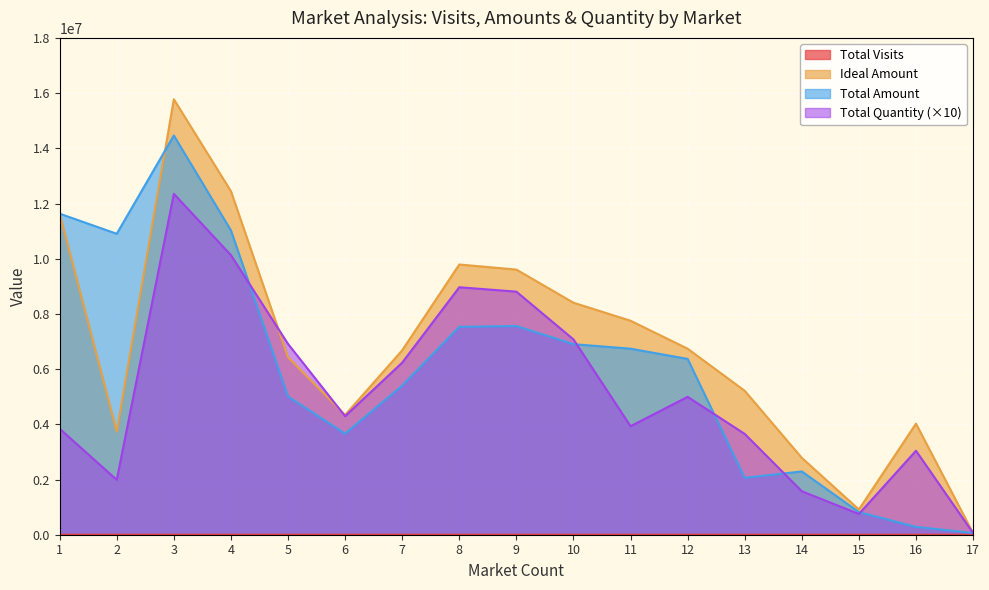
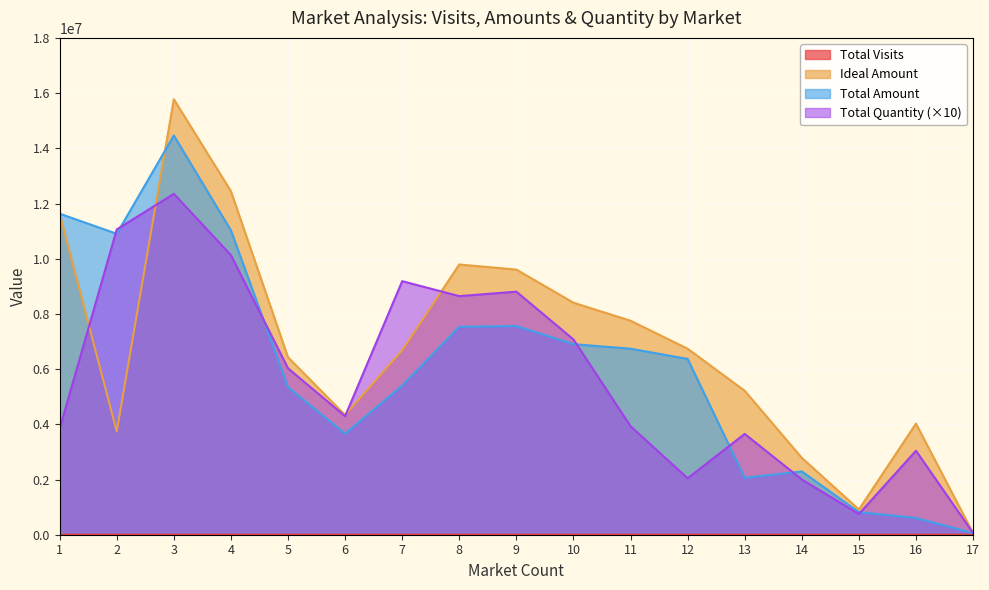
Total Quantity (×10), 2: 2000000 -> 11100000
Total Amount, 5: 5000000 -> 5300000
Total Quantity (×10), 5: 6900000 -> 6000000
Total Quantity (×10), 7: 6200000 -> 9200000
Total Quantity (×10), 8: 9000000 -> 8600000
Total Quantity (×10), 12: 5000000 -> 2000000
Total Quantity (×10), 14: 1600000 -> 2000000
Total Amount, 16: 300000 -> 600000
